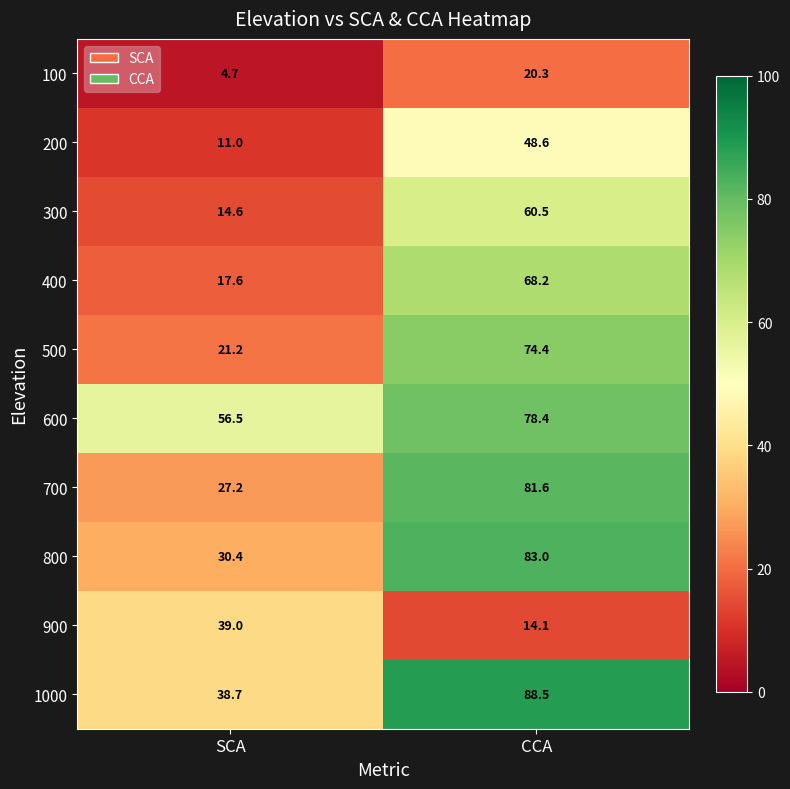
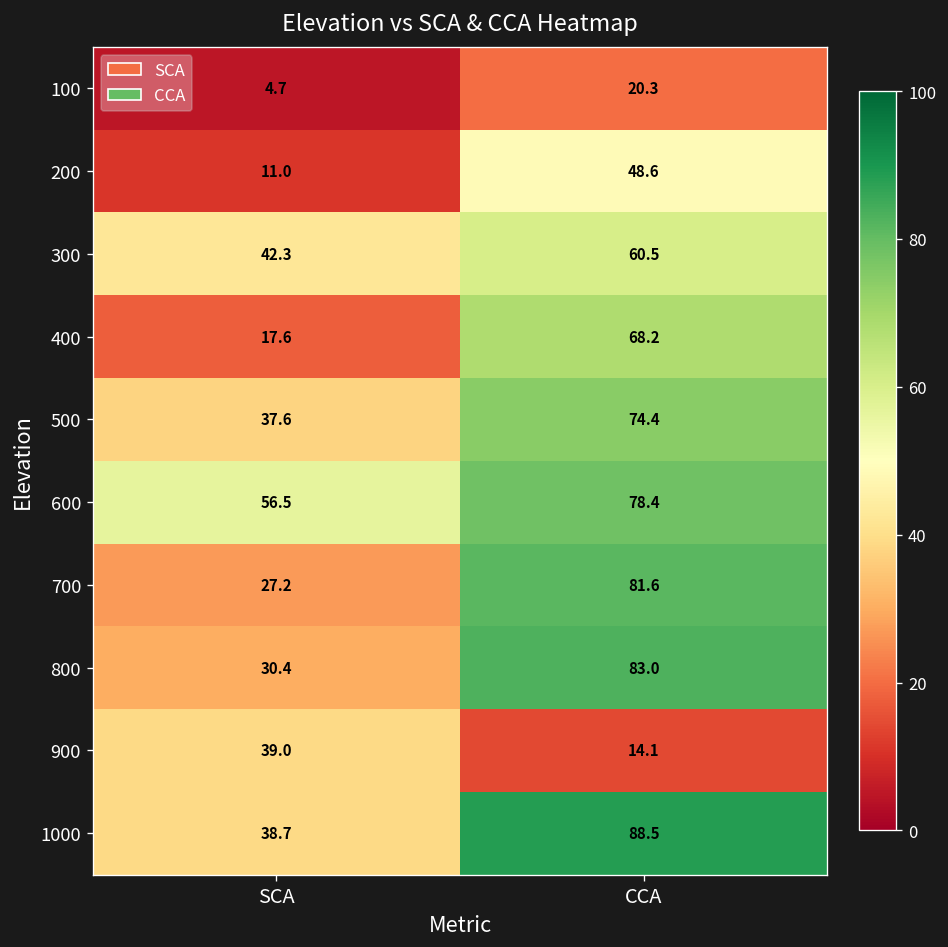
300, SCA: 14.6 -> 42.3
500, SCA: 21.2 -> 37.6
